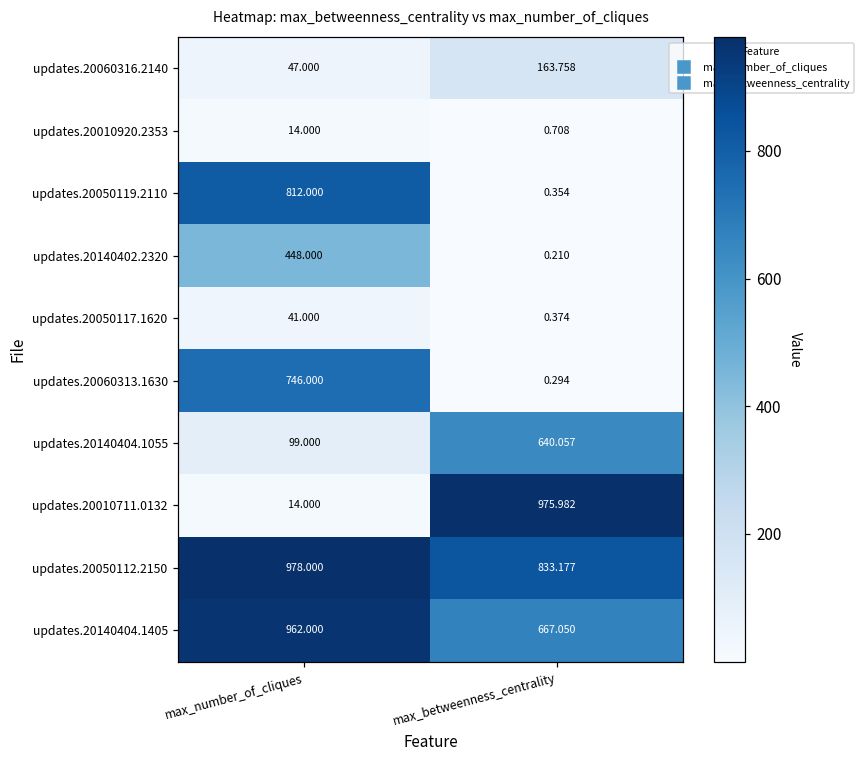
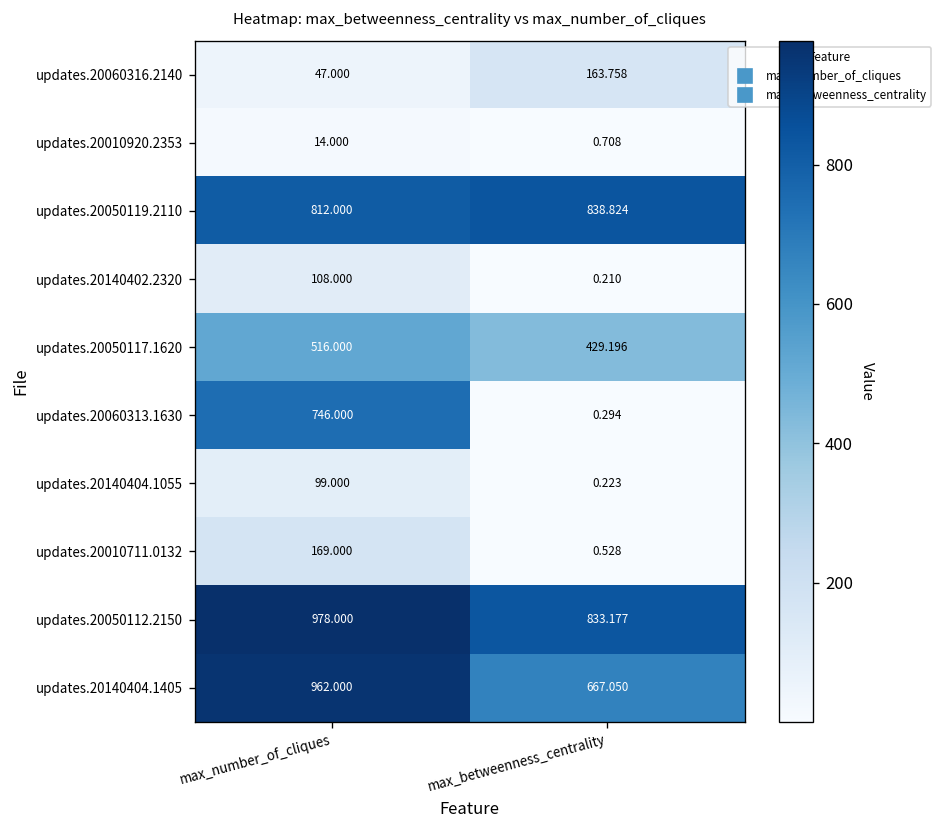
updates.20050119.2110, max_betweenness_centrality: 0.354 -> 838.824
updates.20140402.2320, max_number_of_cliques: 448.000 -> 108.000
updates.20050117.1620, max_number_of_cliques: 41.000 -> 516.000
updates.20050117.1620, max_betweenness_centrality: 0.374 -> 429.196
updates.20140404.1055, max_betweenness_centrality: 640.057 -> 0.223
updates.20010711.0132, max_number_of_cliques: 14.000 -> 169.000
updates.20010711.0132, max_betweenness_centrality: 975.982 -> 0.528
